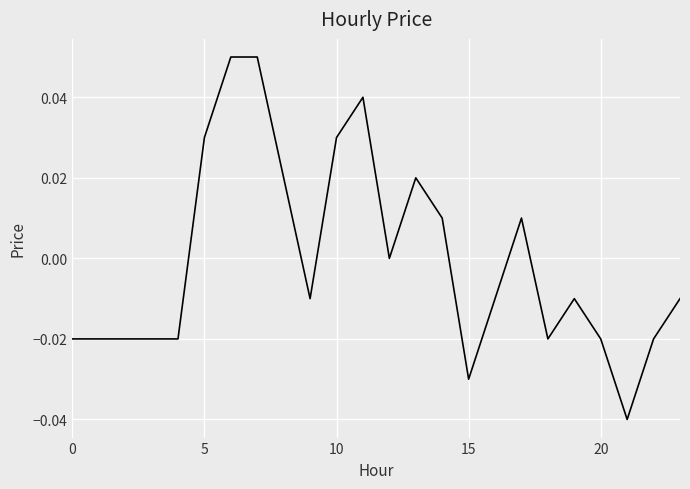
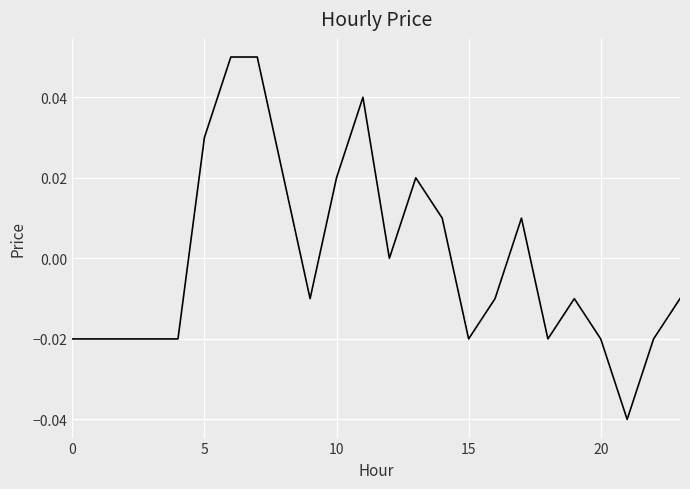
10: 0.03 -> 0.02
15: -0.03 -> -0.02
